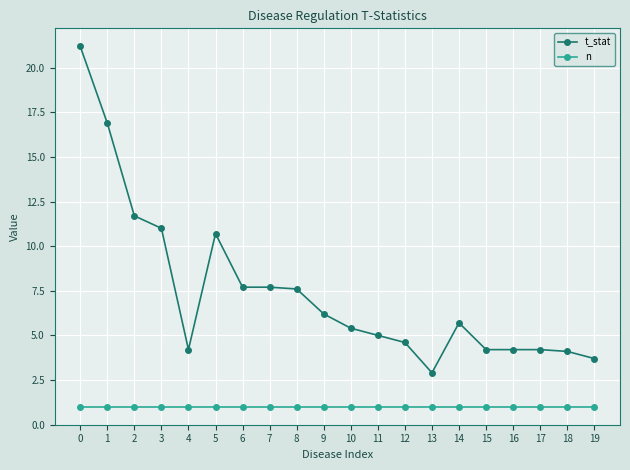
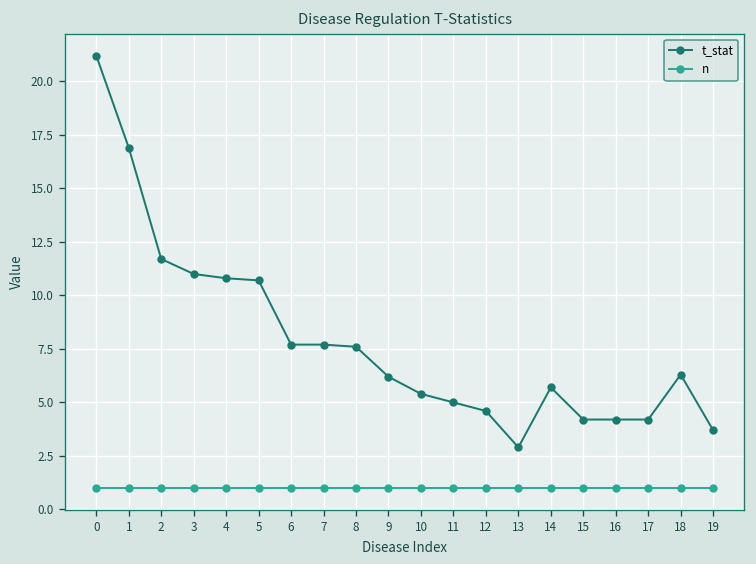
t_stat, 4: 4.2 -> 10.8
t_stat, 18: 4.1 -> 6.3
